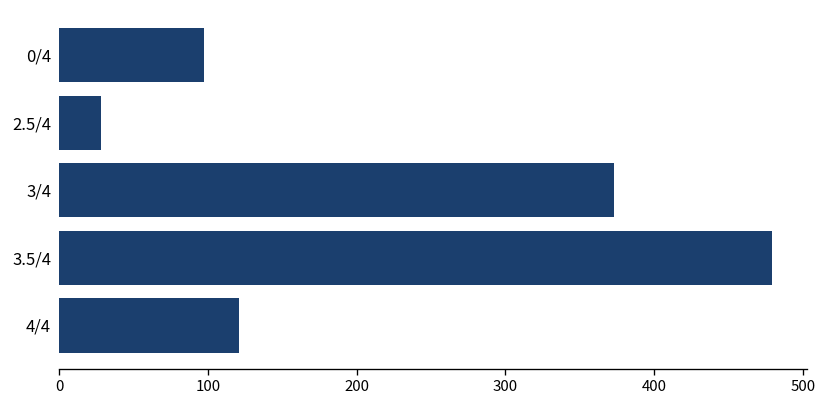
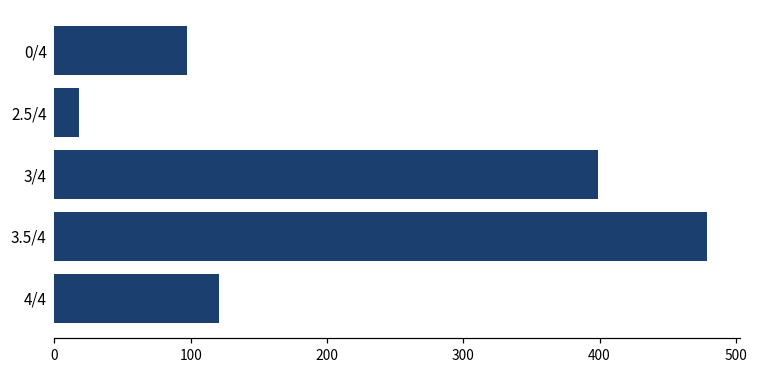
2.5/4: 28 -> 18
3/4: 373 -> 399
